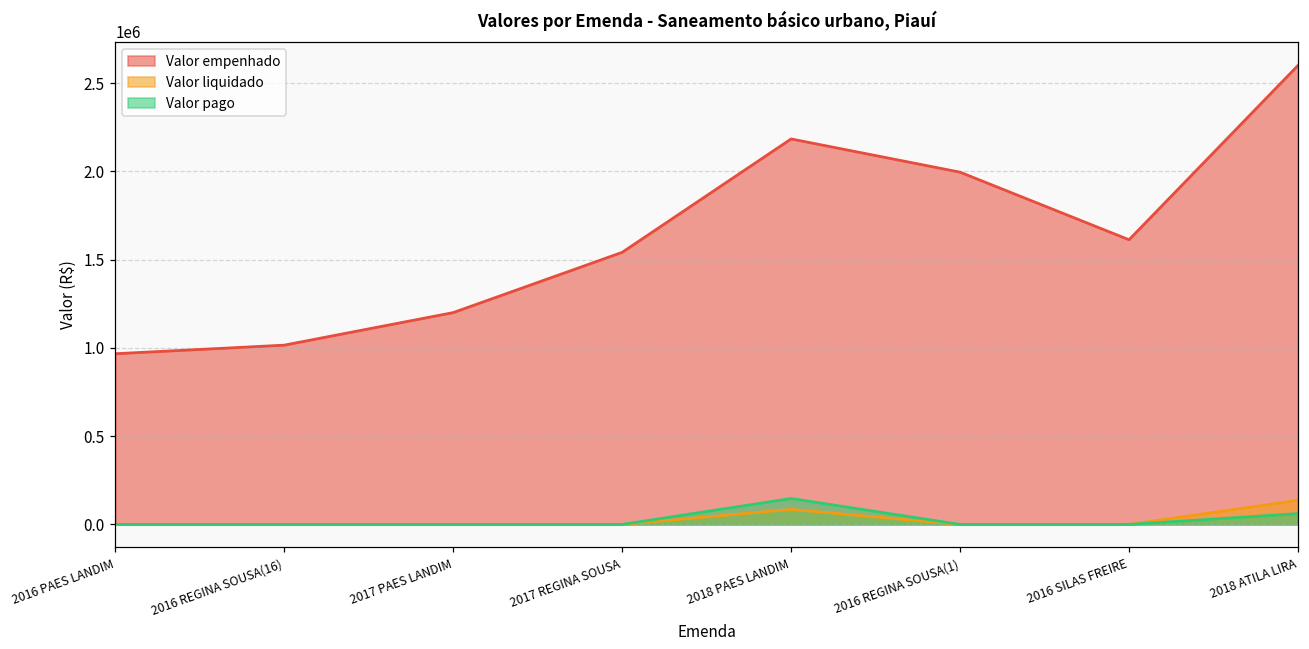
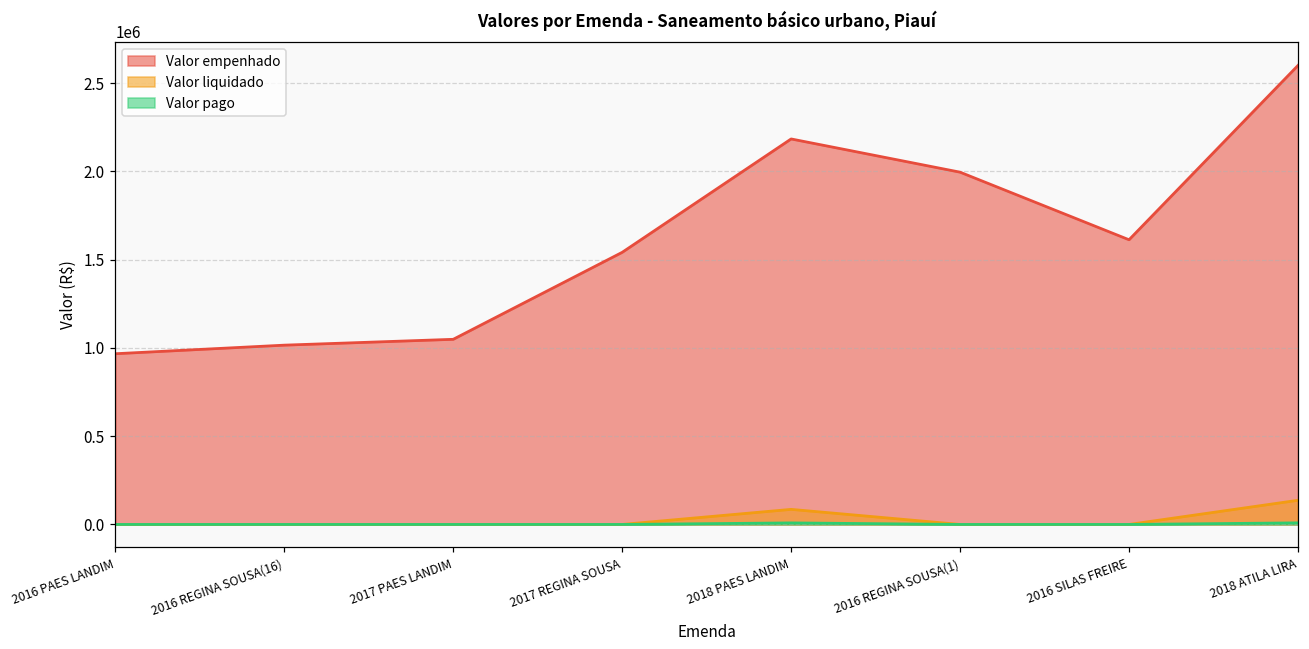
Valor empenhado, 2017 PAES LANDIM: 1200000 -> 1050000
Valor pago, 2018 PAES LANDIM: 150000 -> 10000
Valor pago, 2018 ATILA LIRA: 60000 -> 10000
